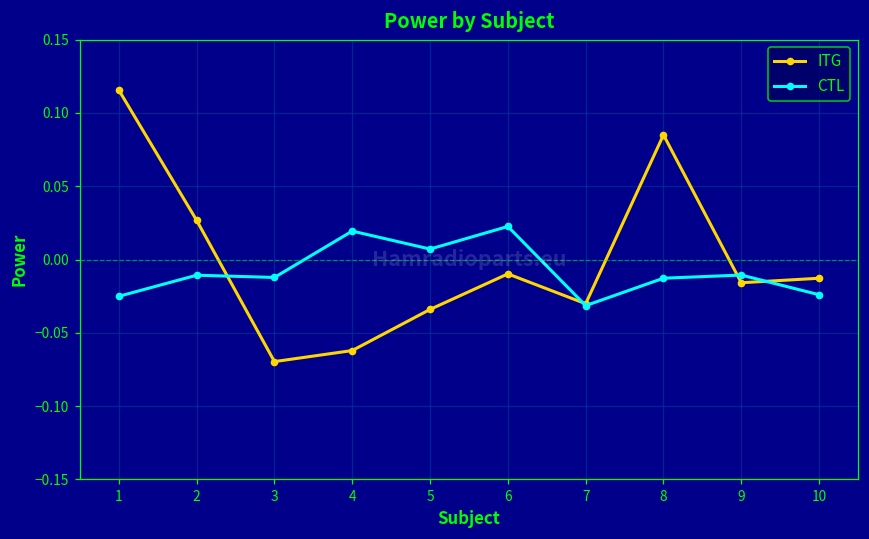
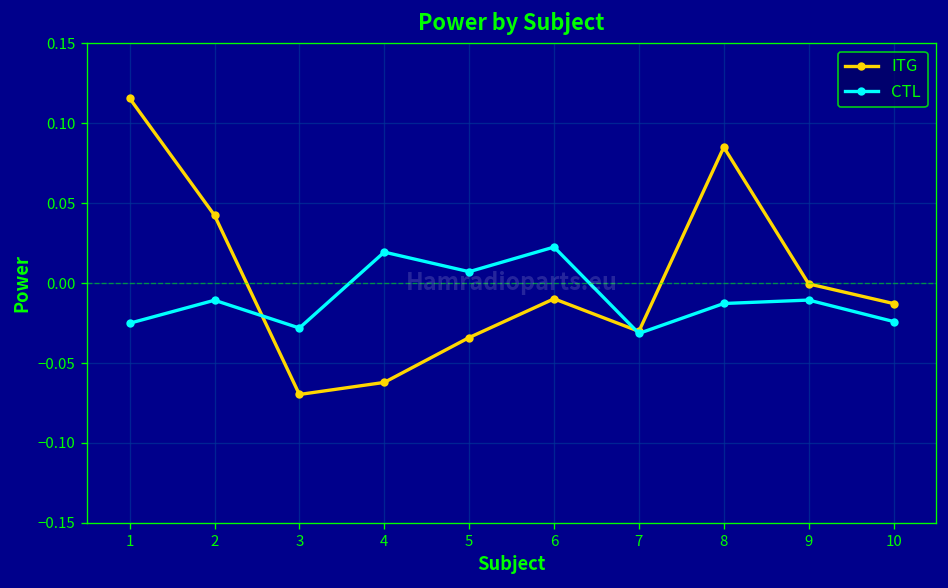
ITG, 2: 0.027 -> 0.042
CTL, 3: -0.012 -> -0.028
ITG, 9: -0.016 -> 0.000
